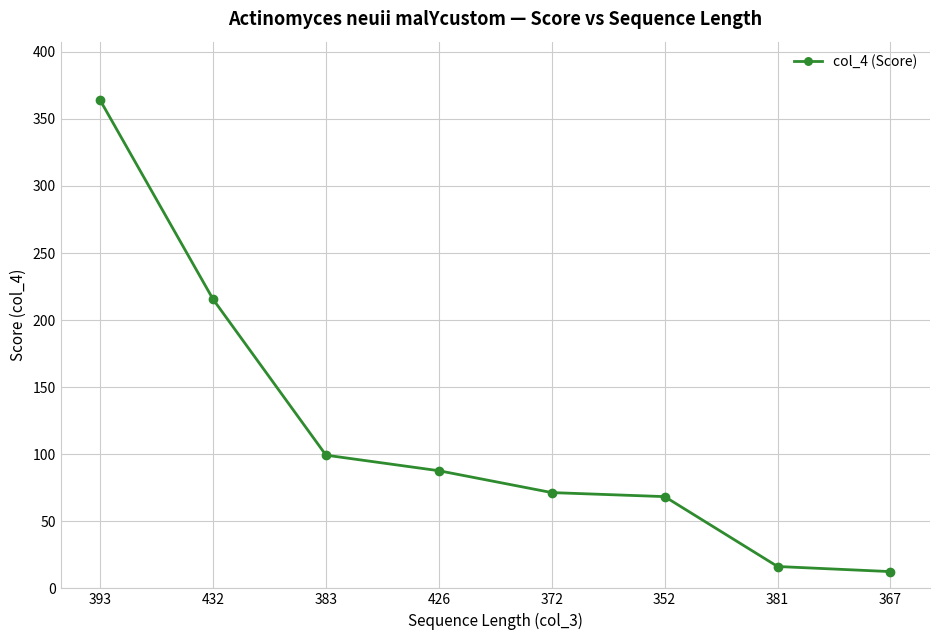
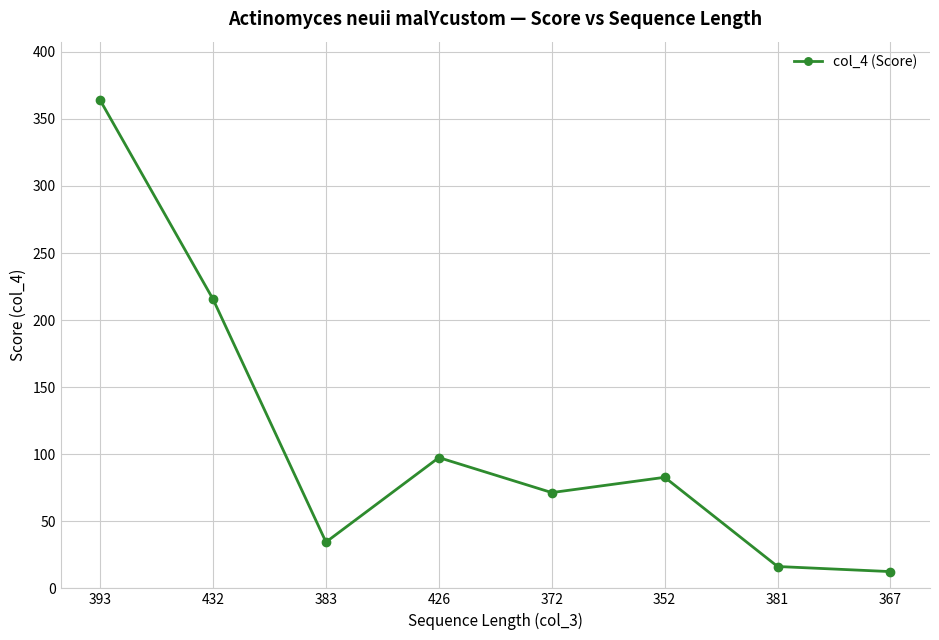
383: 99 -> 35
426: 88 -> 98
352: 68 -> 83
